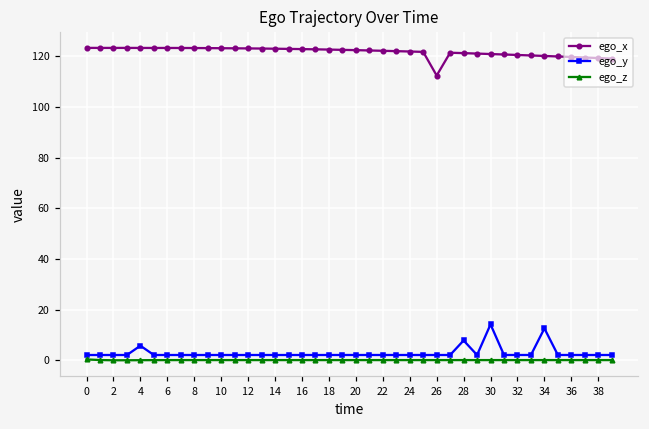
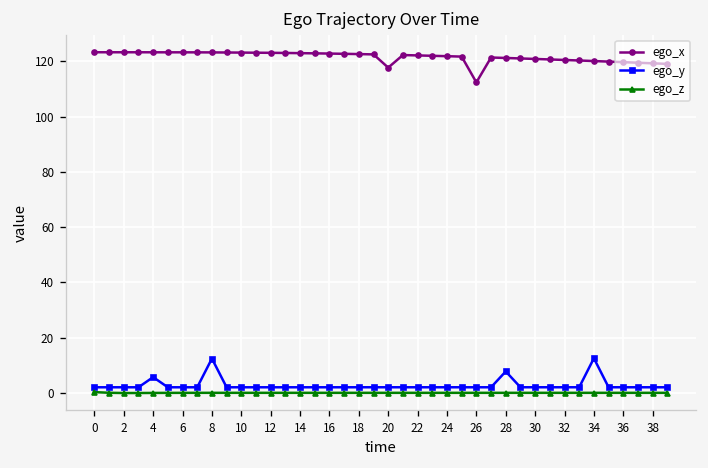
ego_y, 8: 2 -> 12
ego_x, 20: 122 -> 118
ego_y, 30: 14 -> 2
